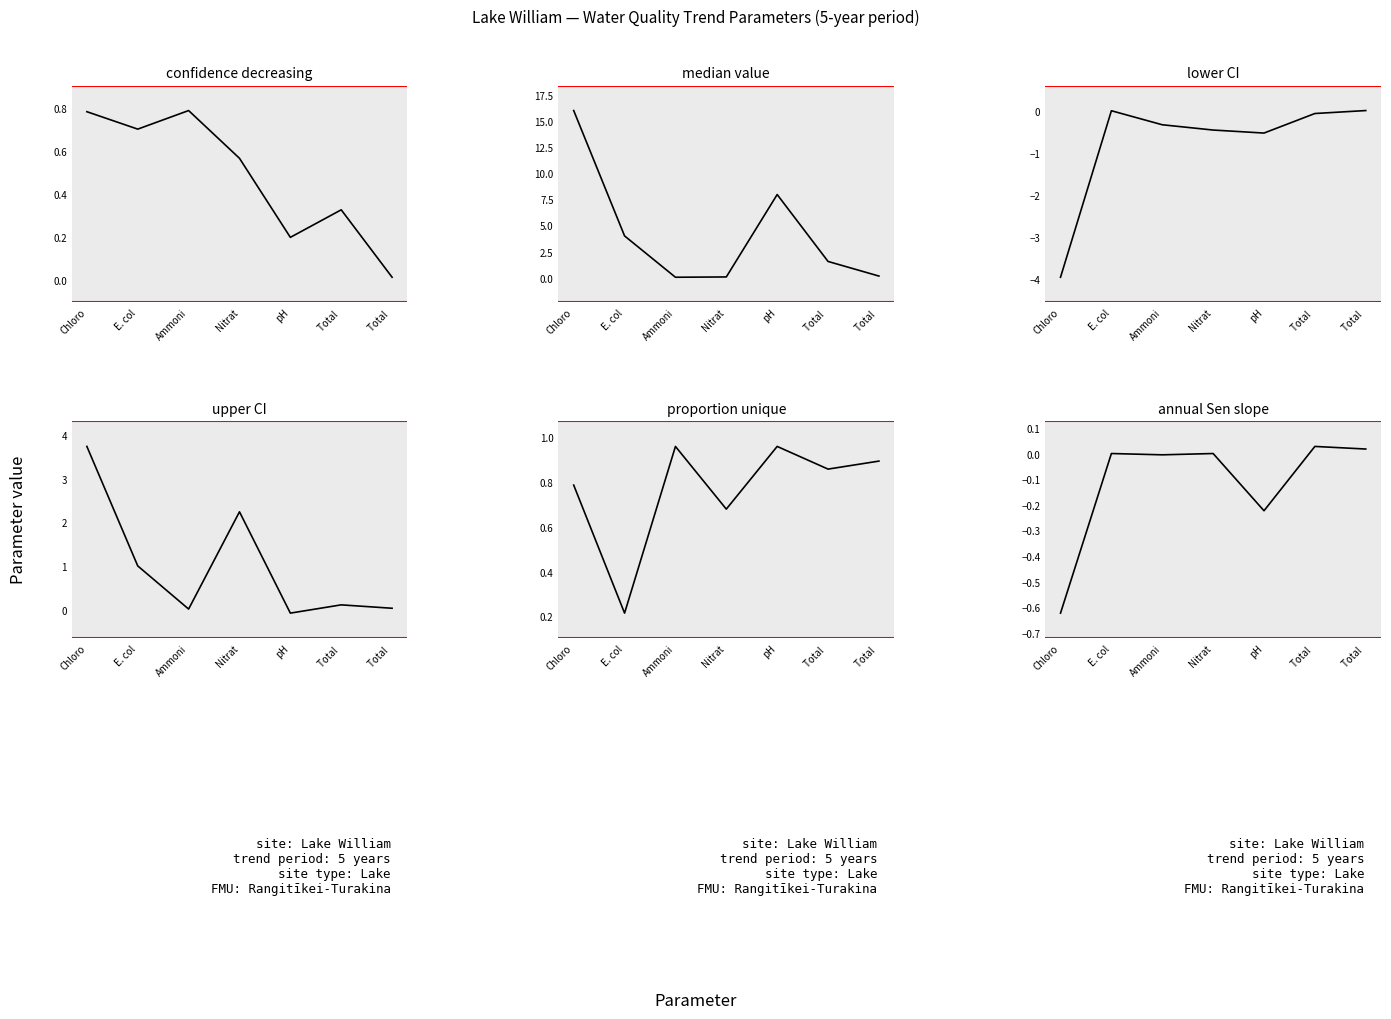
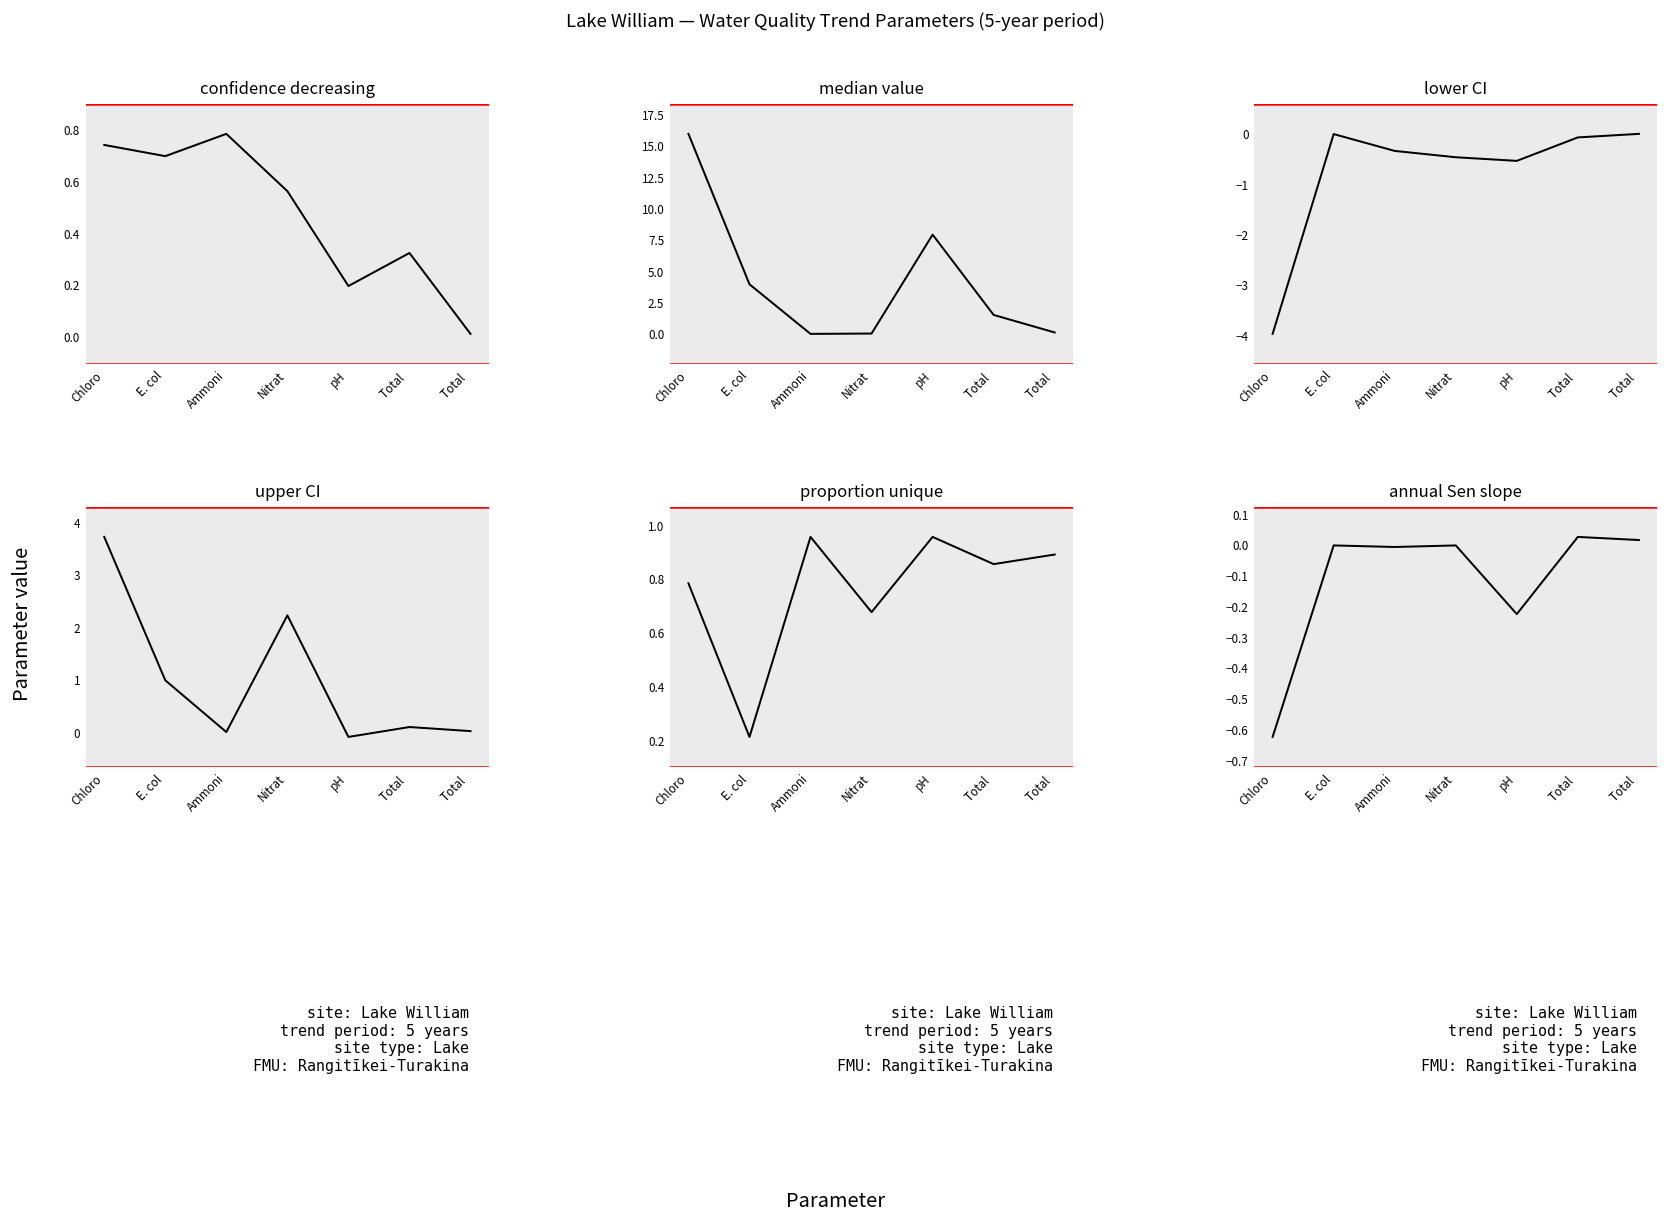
confidence decreasing, Chloro: 0.78 -> 0.74
